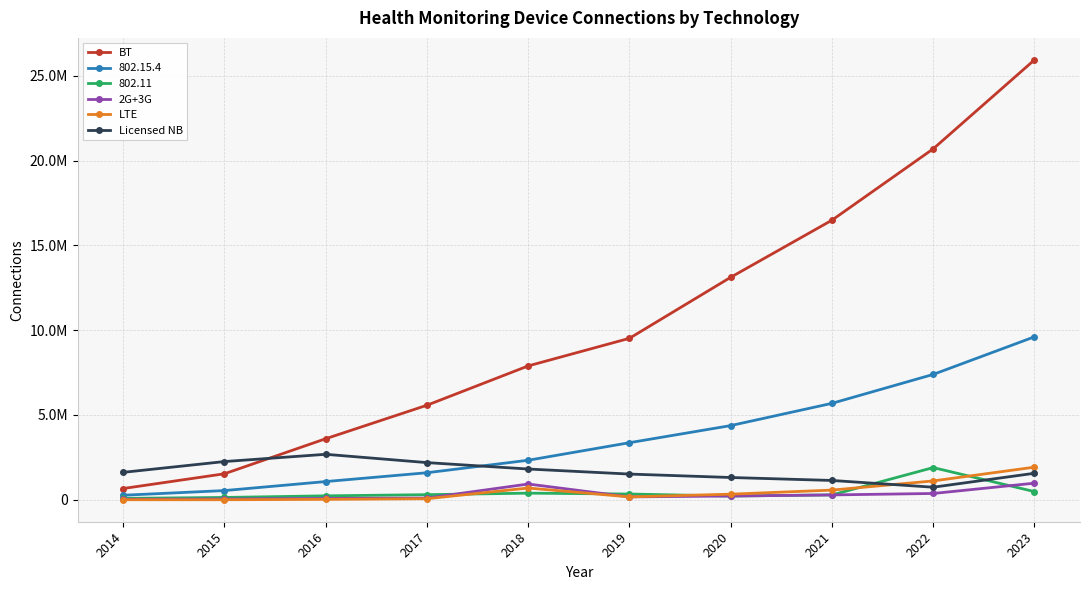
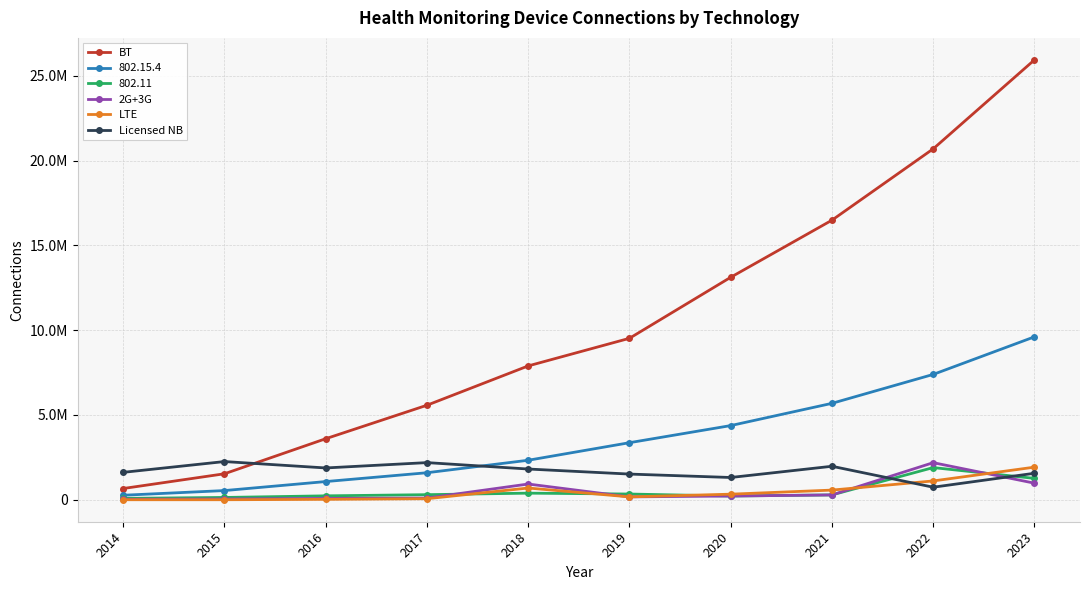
Licensed NB, 2016: 2700000 -> 1900000
Licensed NB, 2021: 1100000 -> 2000000
2G+3G, 2022: 400000 -> 2200000
802.11, 2023: 500000 -> 1300000
